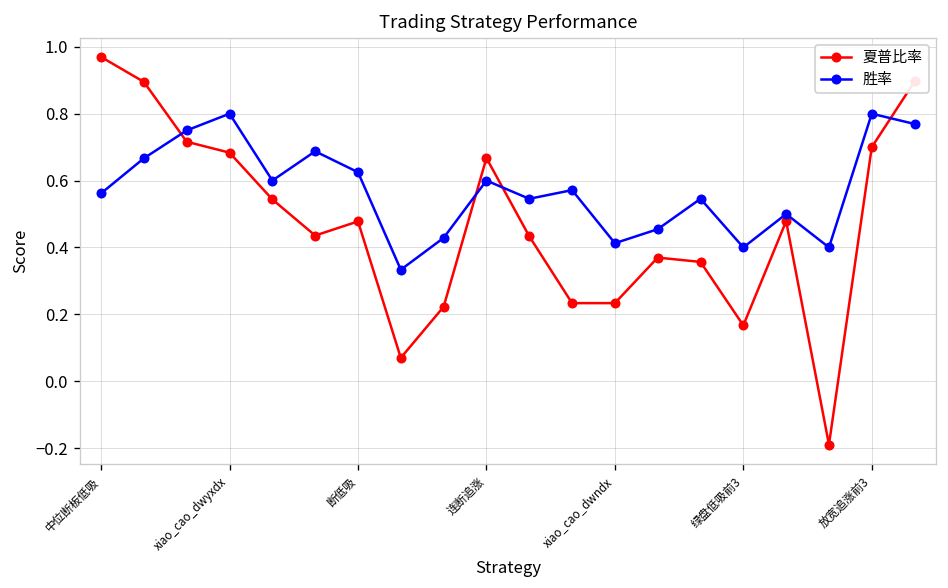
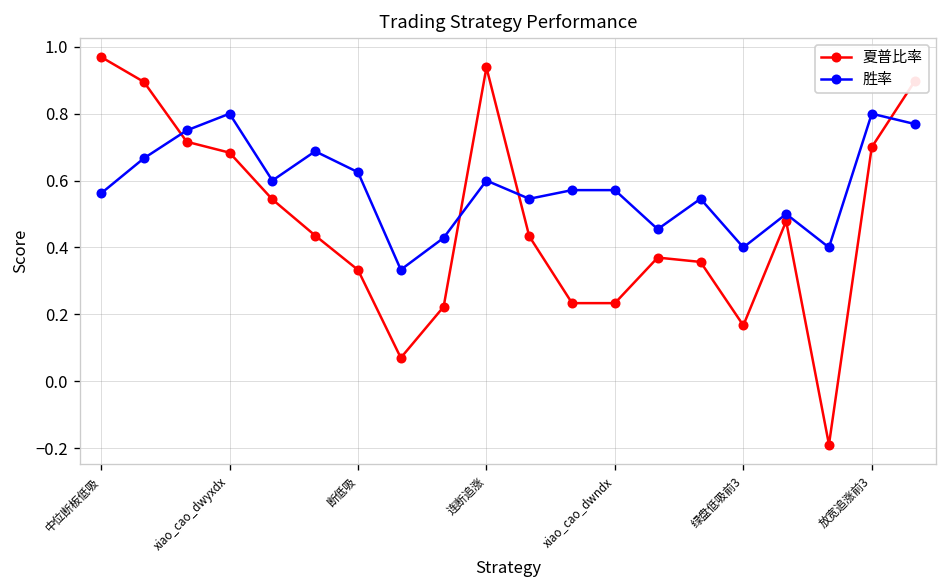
夏普比率, 断低吸: 0.48 -> 0.33
夏普比率, 连断追涨: 0.67 -> 0.94
胜率, xiao_cao_dwndx: 0.41 -> 0.57
